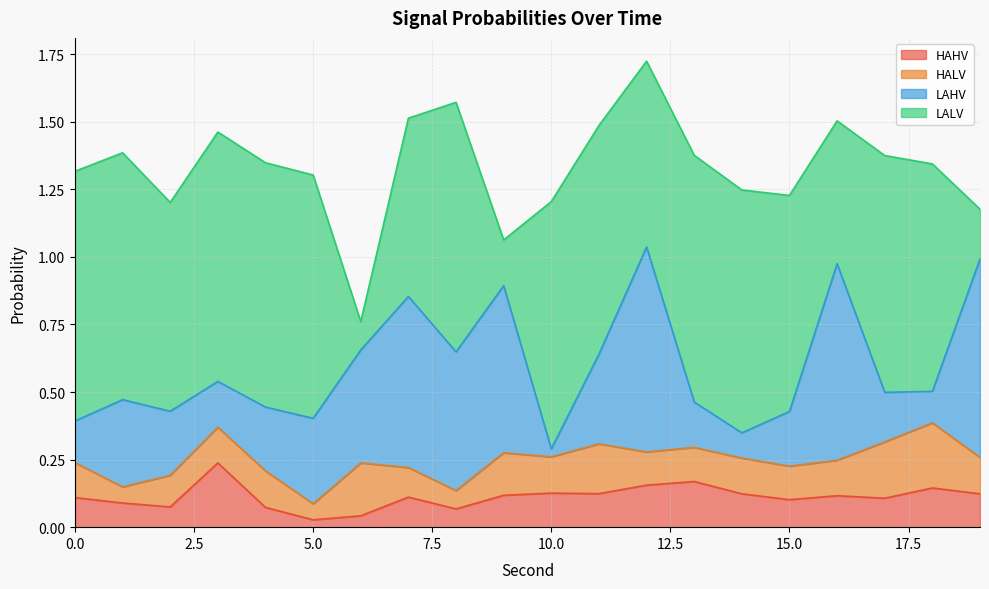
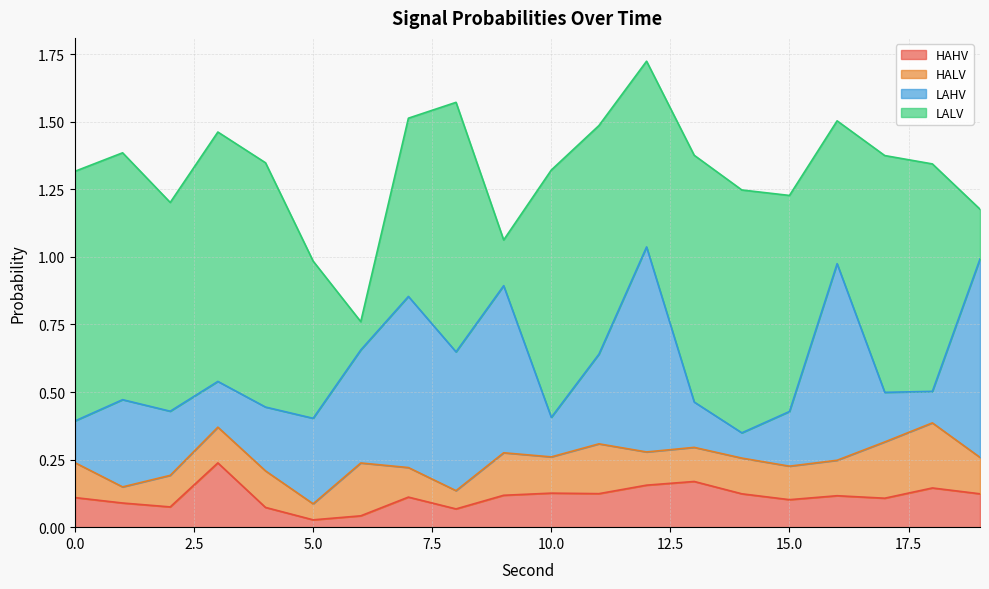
LALV, 5.0: 0.90 -> 0.58
LAHV, 10.0: 0.03 -> 0.15
